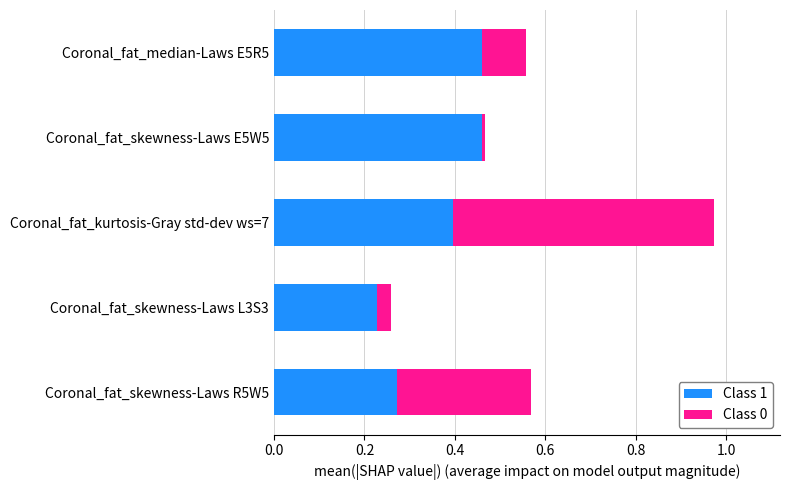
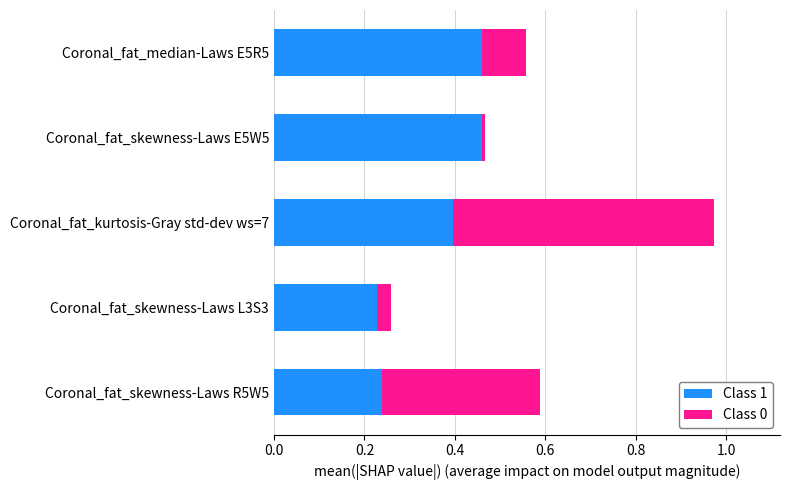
Class 1, Coronal_fat_skewness-Laws R5W5: 0.27 -> 0.24
Class 0, Coronal_fat_skewness-Laws R5W5: 0.30 -> 0.35
